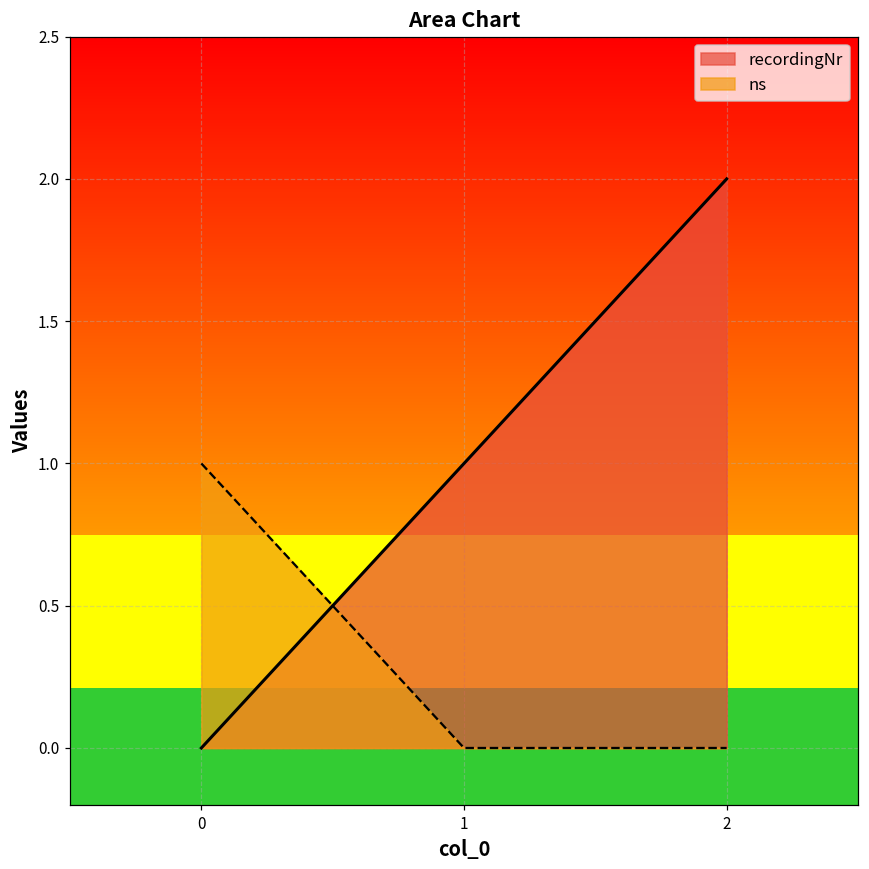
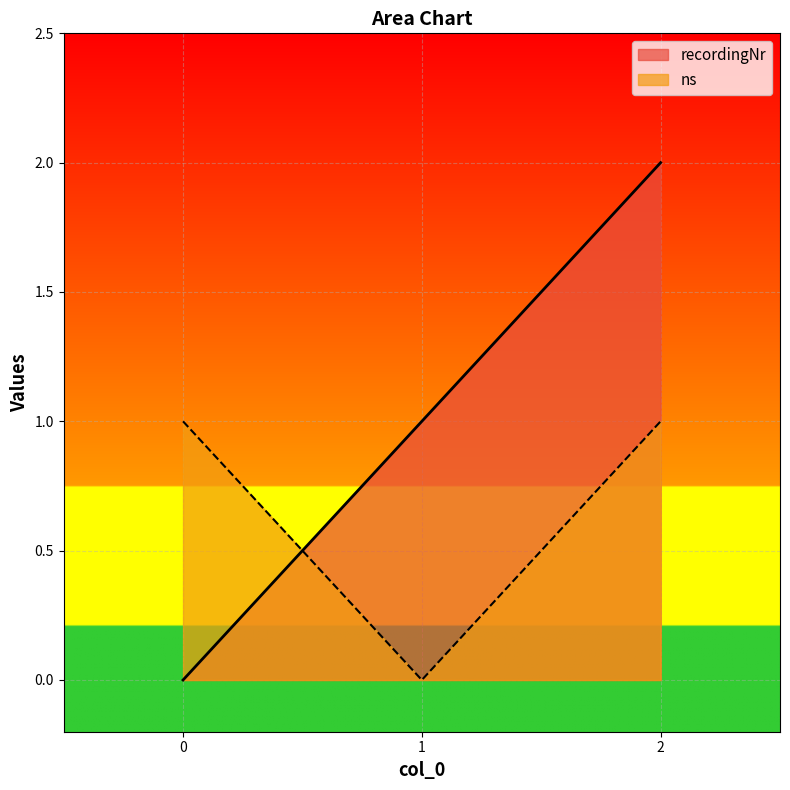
ns, 2: 0 -> 1
